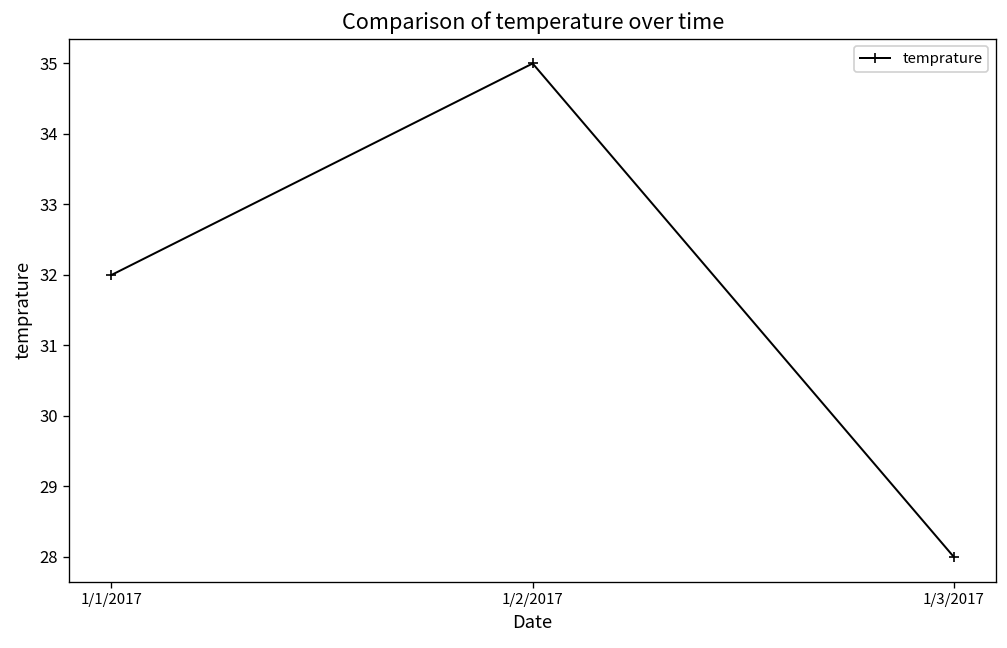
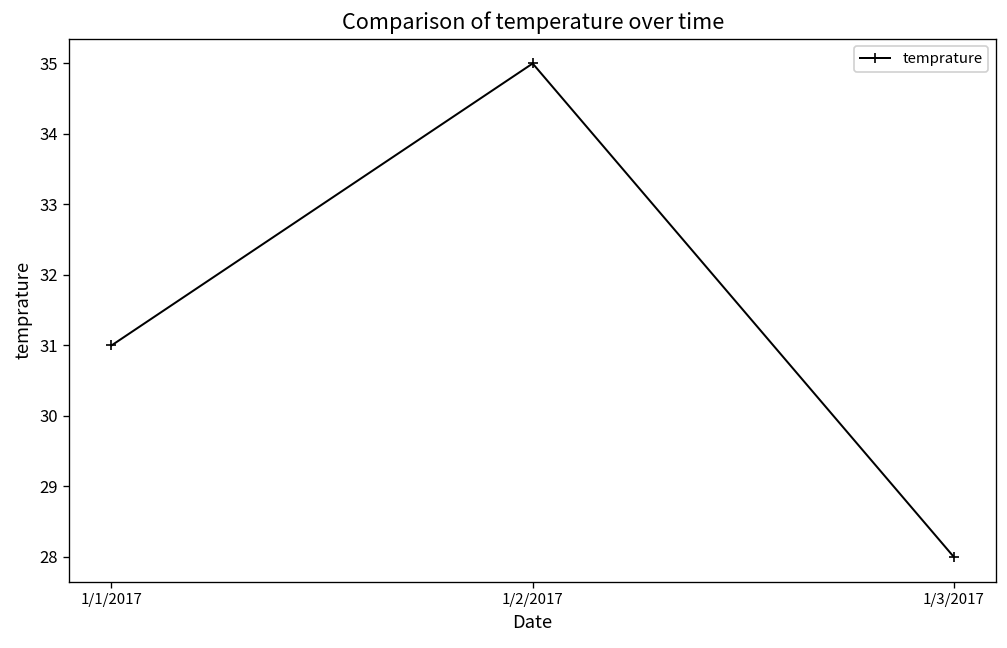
1/1/2017: 32 -> 31
